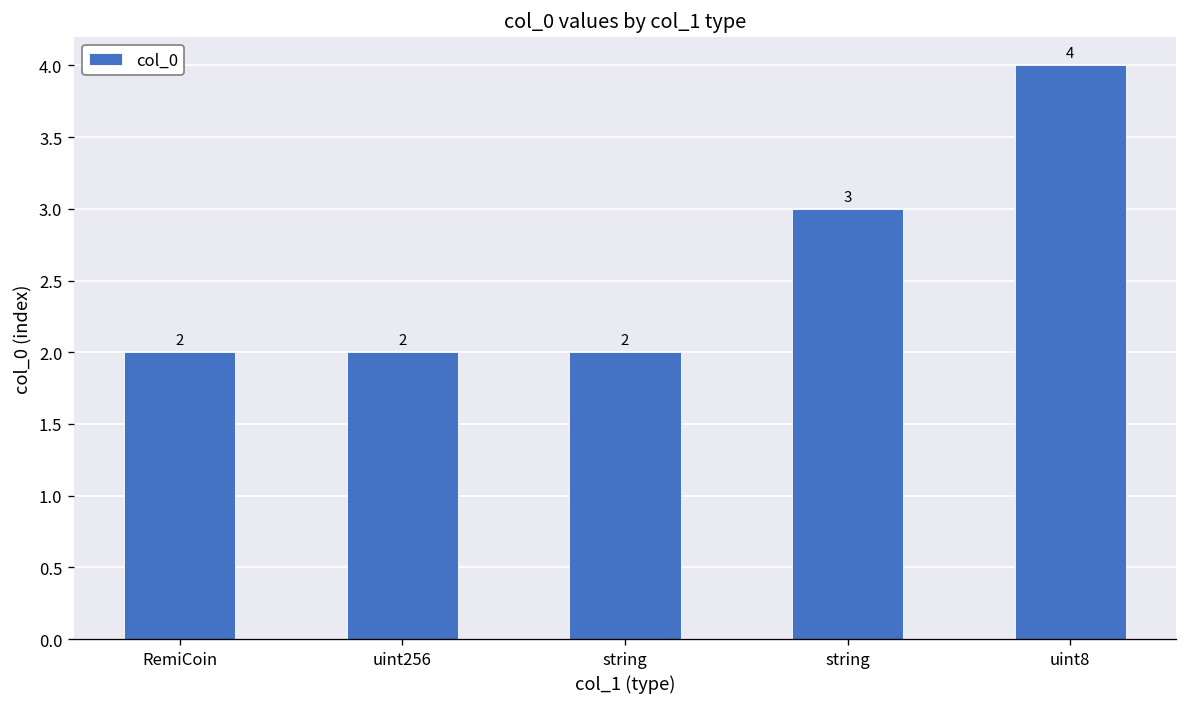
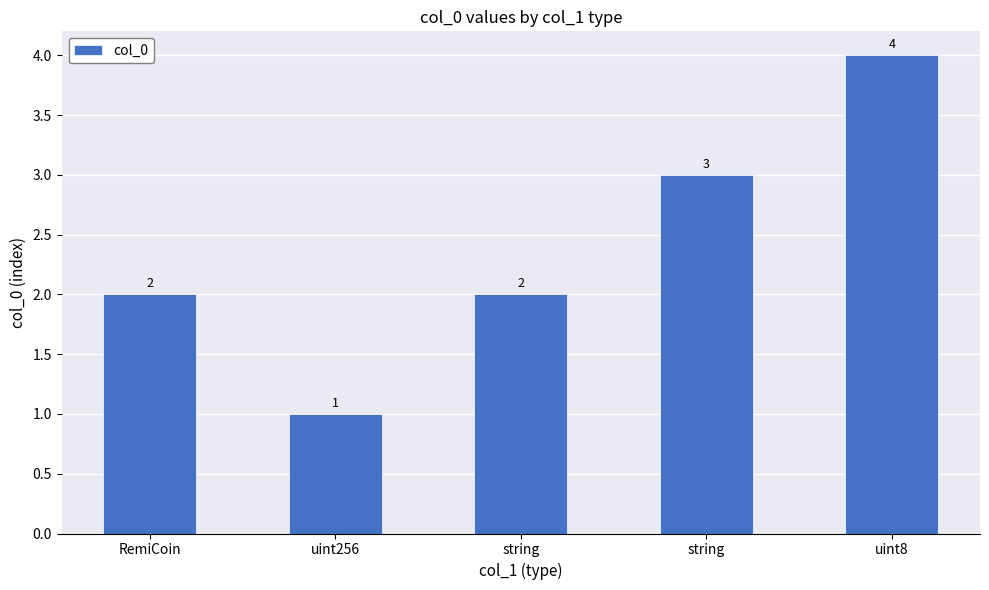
uint256: 2 -> 1
